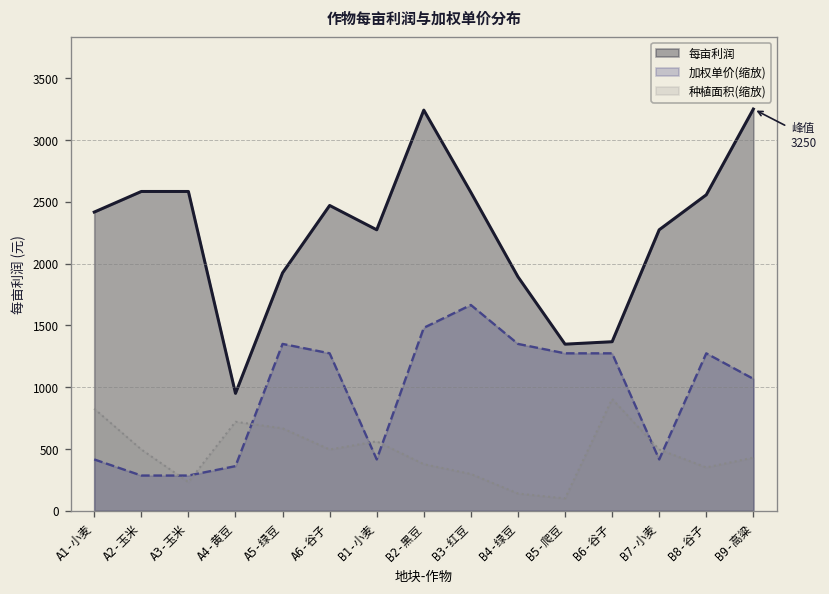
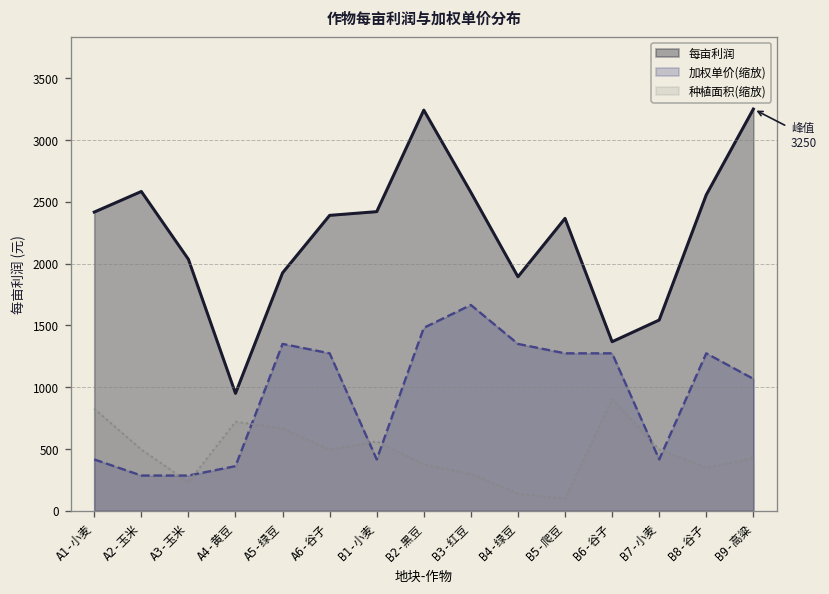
每亩利润, A3-玉米: 2580 -> 2030
每亩利润, A6-谷子: 2470 -> 2390
每亩利润, B1-小麦: 2270 -> 2420
每亩利润, B5-爬豆: 1350 -> 2370
每亩利润, B7-小麦: 2270 -> 1540
